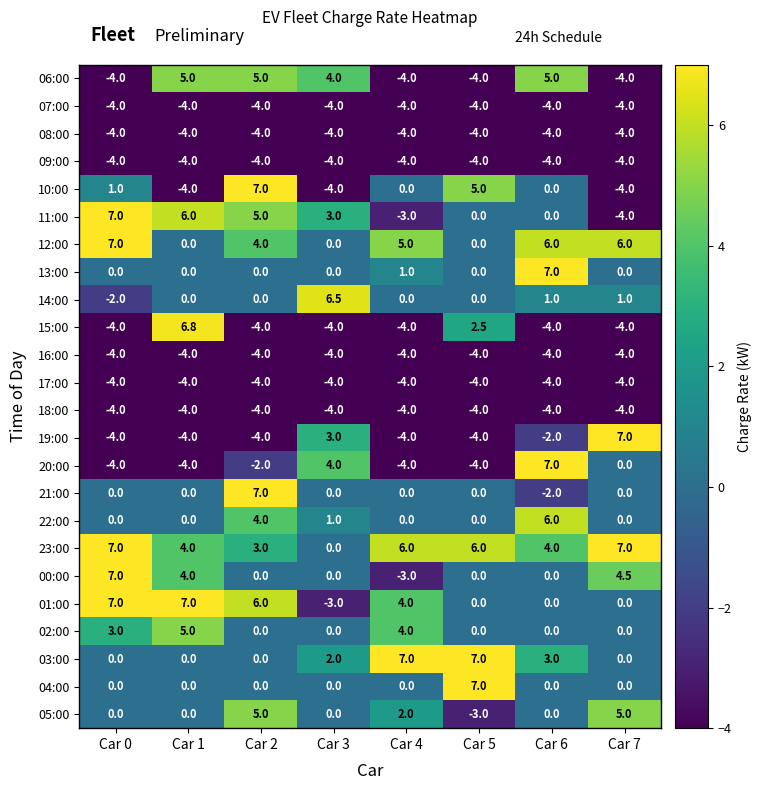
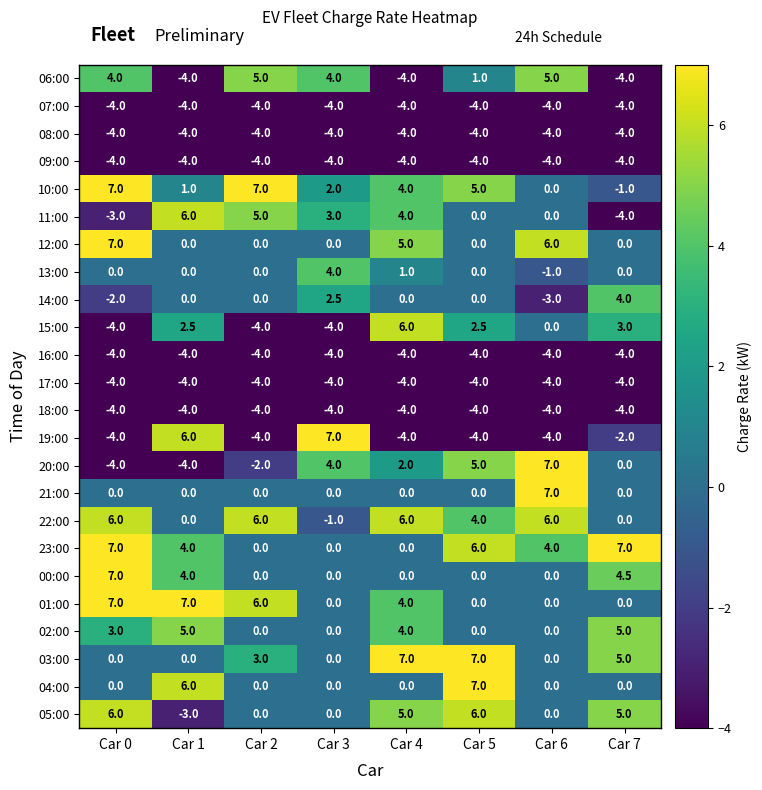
06:00, Car 0: -4.0 -> 4.0
06:00, Car 1: 5.0 -> -4.0
06:00, Car 5: -4.0 -> 1.0
10:00, Car 0: 1.0 -> 7.0
10:00, Car 1: -4.0 -> 1.0
10:00, Car 3: -4.0 -> 2.0
10:00, Car 4: 0.0 -> 4.0
10:00, Car 7: -4.0 -> -1.0
11:00, Car 0: 7.0 -> -3.0
11:00, Car 4: -3.0 -> 4.0
12:00, Car 2: 4.0 -> 0.0
12:00, Car 7: 6.0 -> 0.0
13:00, Car 3: 0.0 -> 4.0
13:00, Car 6: 7.0 -> -1.0
14:00, Car 3: 6.5 -> 2.5
14:00, Car 6: 1.0 -> -3.0
14:00, Car 7: 1.0 -> 4.0
15:00, Car 1: 6.8 -> 2.5
15:00, Car 4: -4.0 -> 6.0
15:00, Car 6: -4.0 -> 0.0
15:00, Car 7: -4.0 -> 3.0
19:00, Car 1: -4.0 -> 6.0
19:00, Car 3: 3.0 -> 7.0
19:00, Car 6: -2.0 -> -4.0
19:00, Car 7: 7.0 -> -2.0
20:00, Car 4: -4.0 -> 2.0
20:00, Car 5: -4.0 -> 5.0
21:00, Car 2: 7.0 -> 0.0
21:00, Car 6: -2.0 -> 7.0
22:00, Car 0: 0.0 -> 6.0
22:00, Car 2: 4.0 -> 6.0
22:00, Car 3: 1.0 -> -1.0
22:00, Car 4: 0.0 -> 6.0
22:00, Car 5: 0.0 -> 4.0
23:00, Car 2: 3.0 -> 0.0
23:00, Car 4: 6.0 -> 0.0
00:00, Car 4: -3.0 -> 0.0
01:00, Car 3: -3.0 -> 0.0
02:00, Car 7: 0.0 -> 5.0
03:00, Car 2: 0.0 -> 3.0
03:00, Car 3: 2.0 -> 0.0
03:00, Car 6: 3.0 -> 0.0
03:00, Car 7: 0.0 -> 5.0
04:00, Car 1: 0.0 -> 6.0
05:00, Car 0: 0.0 -> 6.0
05:00, Car 1: 0.0 -> -3.0
05:00, Car 2: 5.0 -> 0.0
05:00, Car 4: 2.0 -> 5.0
05:00, Car 5: -3.0 -> 6.0
